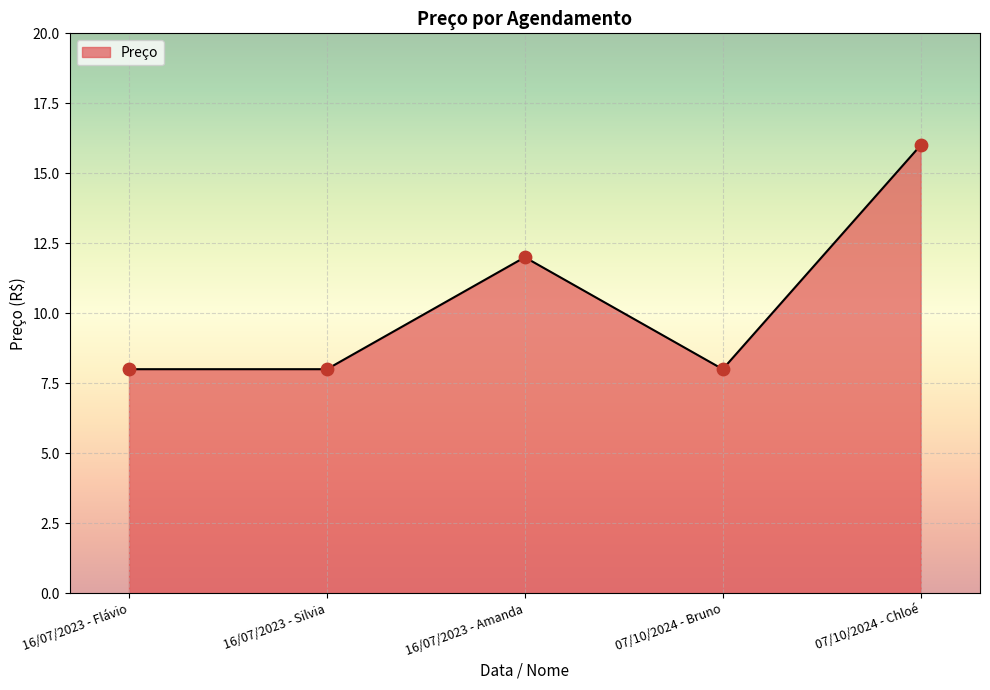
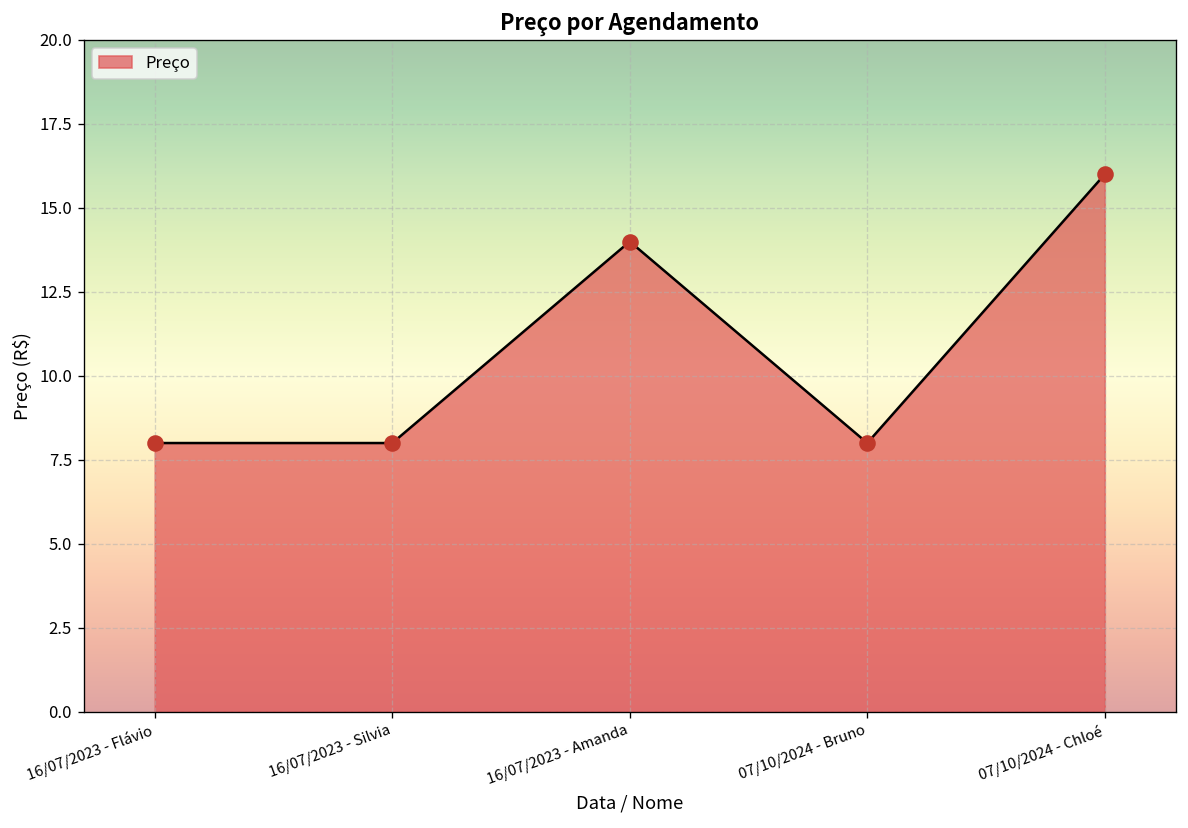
16/07/2023 - Amanda: 12 -> 14
